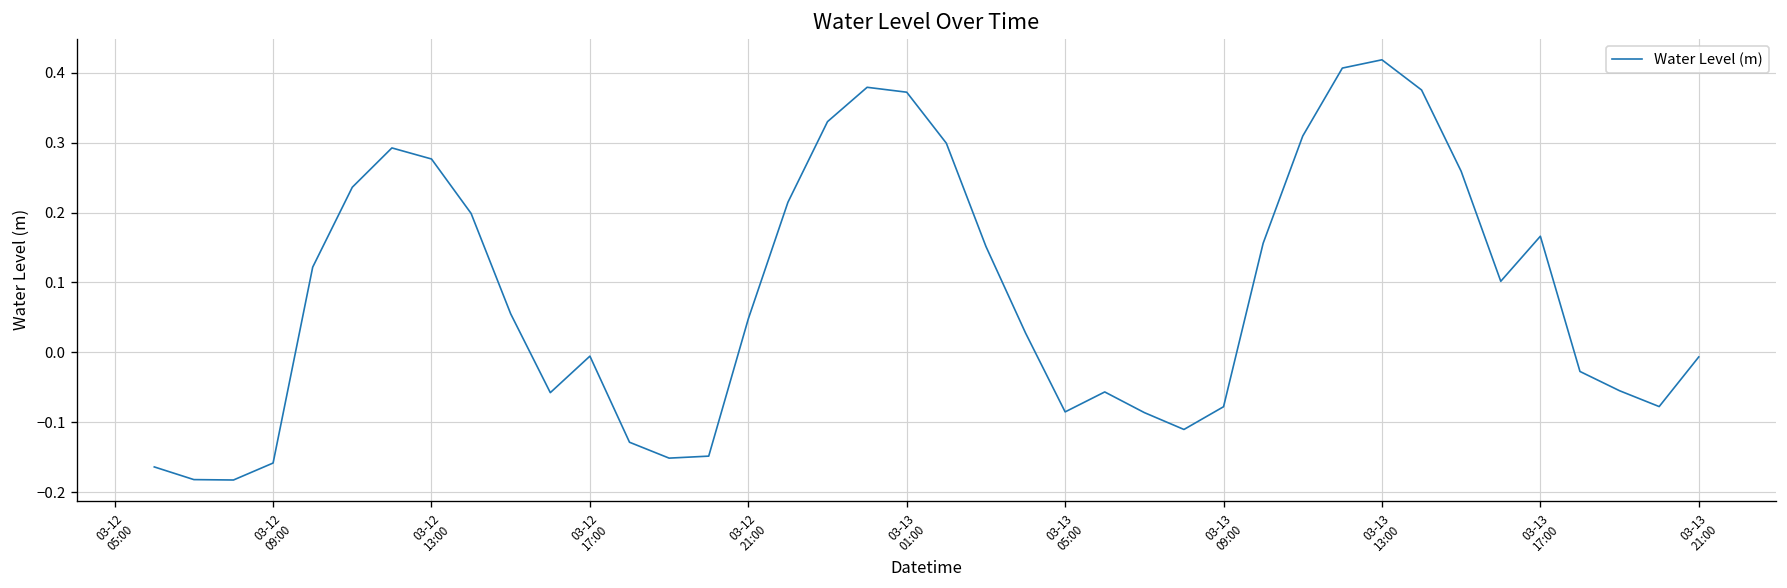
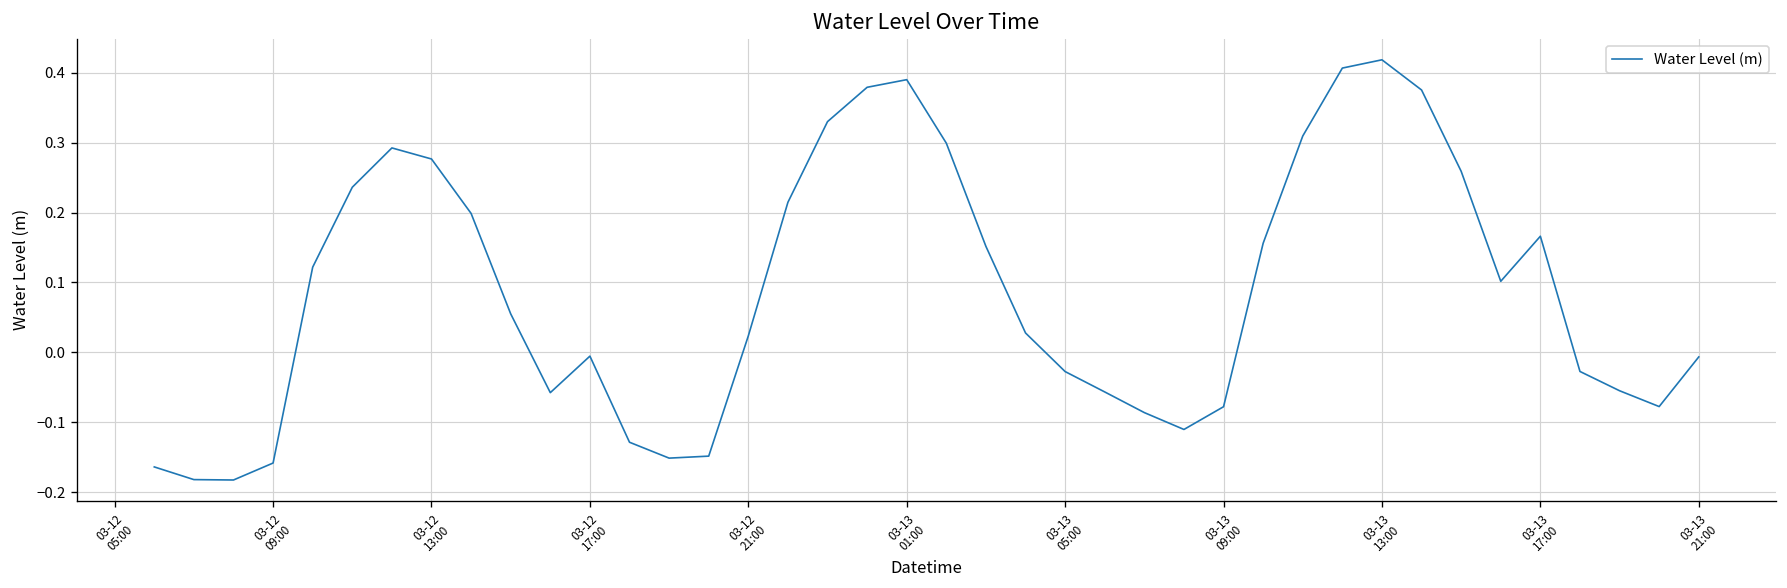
03-12 21:00: 0.05 -> 0.02
03-13 01:00: 0.37 -> 0.39
03-13 05:00: -0.08 -> -0.03
